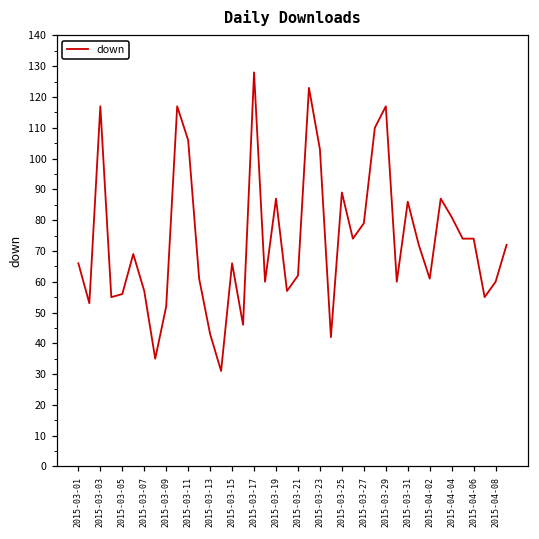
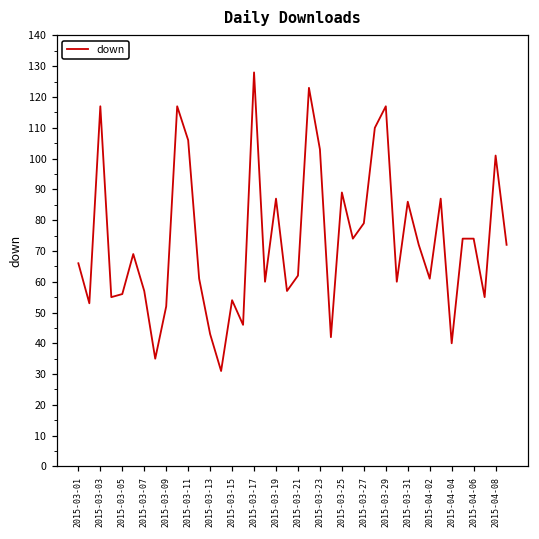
2015-03-15: 66 -> 54
2015-04-04: 81 -> 40
2015-04-08: 60 -> 101
